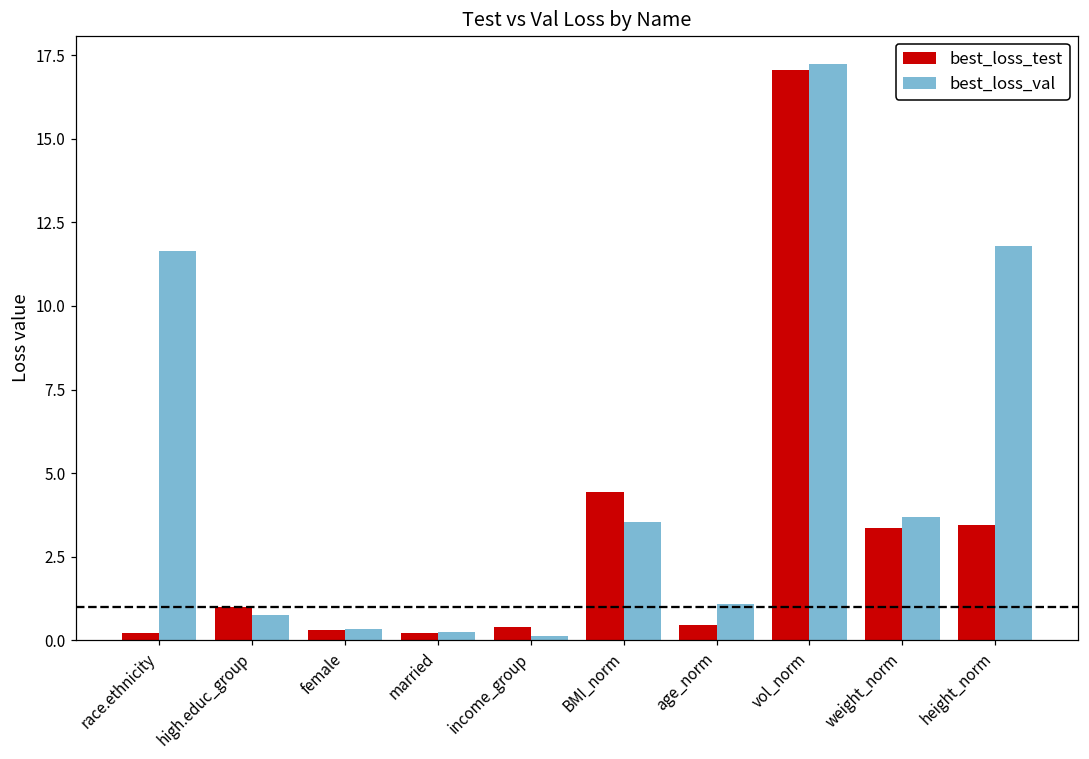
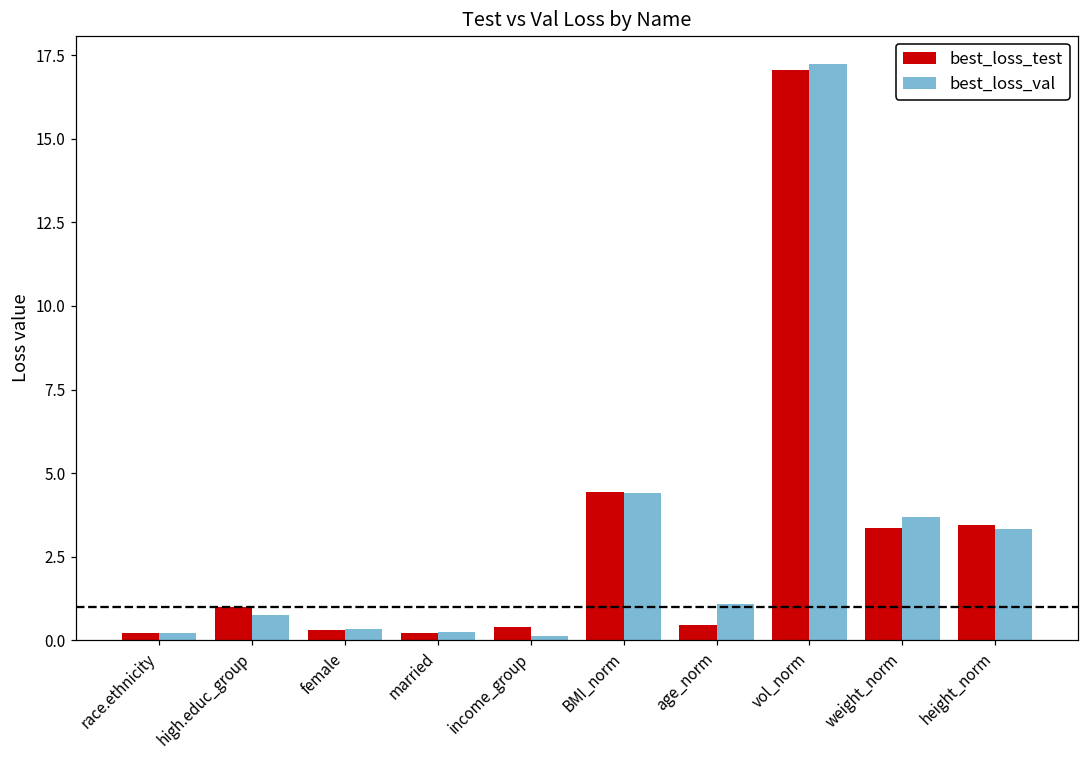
best_loss_val, race.ethnicity: 11.7 -> 0.2
best_loss_val, BMI_norm: 3.5 -> 4.4
best_loss_val, height_norm: 11.8 -> 3.3
